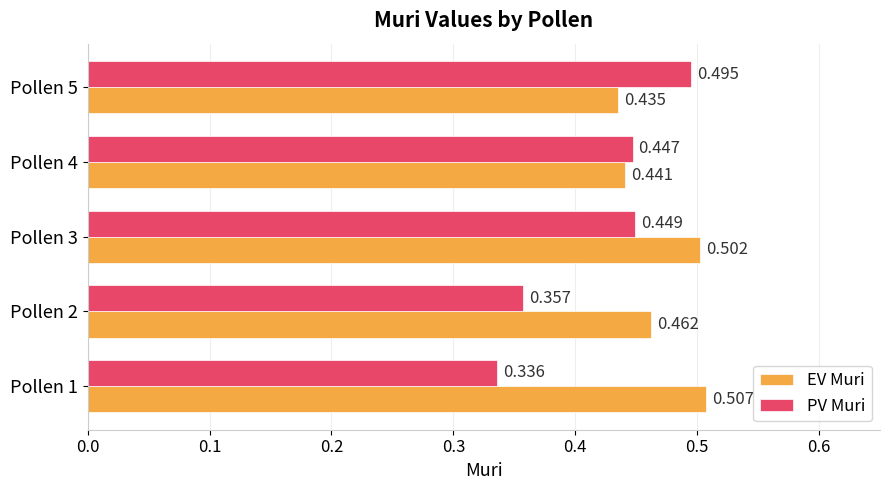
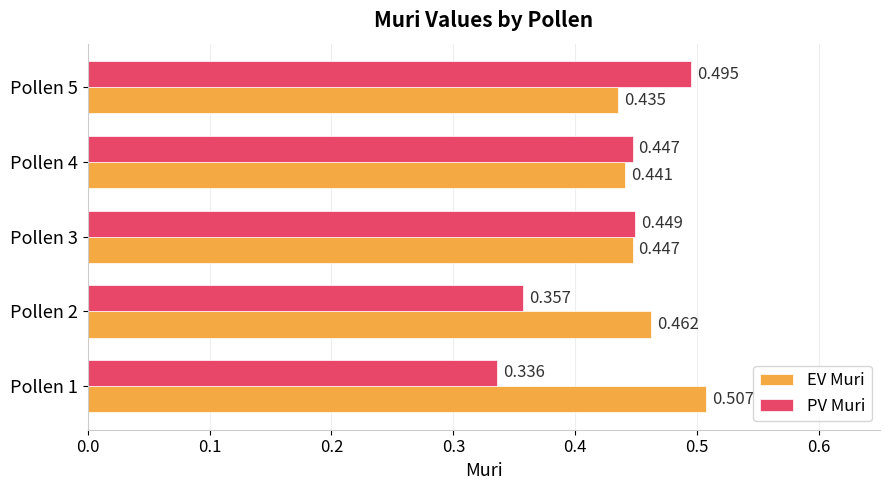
EV Muri, Pollen 3: 0.502 -> 0.447
